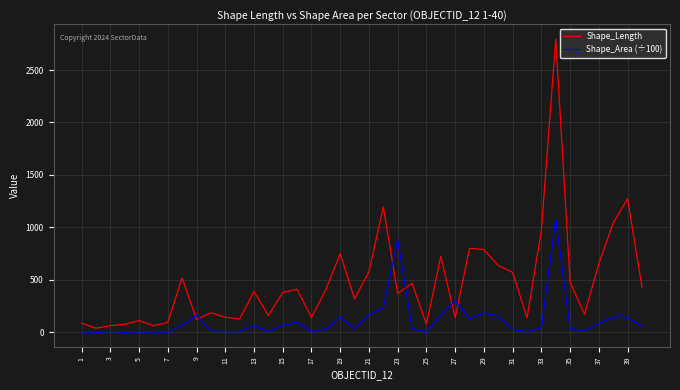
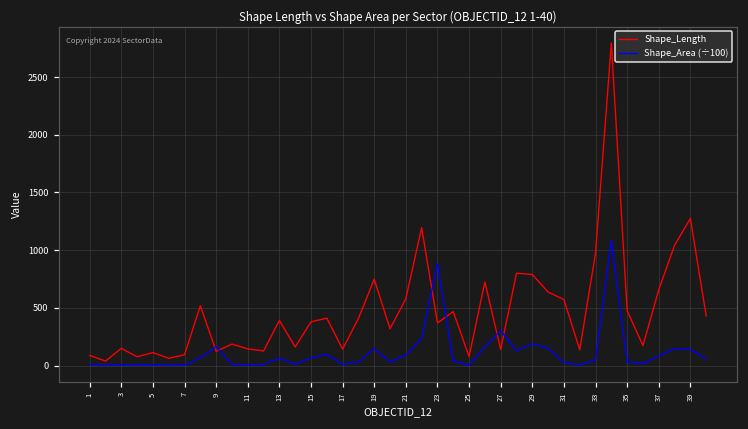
Shape_Length, 3: 60 -> 150
Shape_Area (÷100), 21: 170 -> 90
